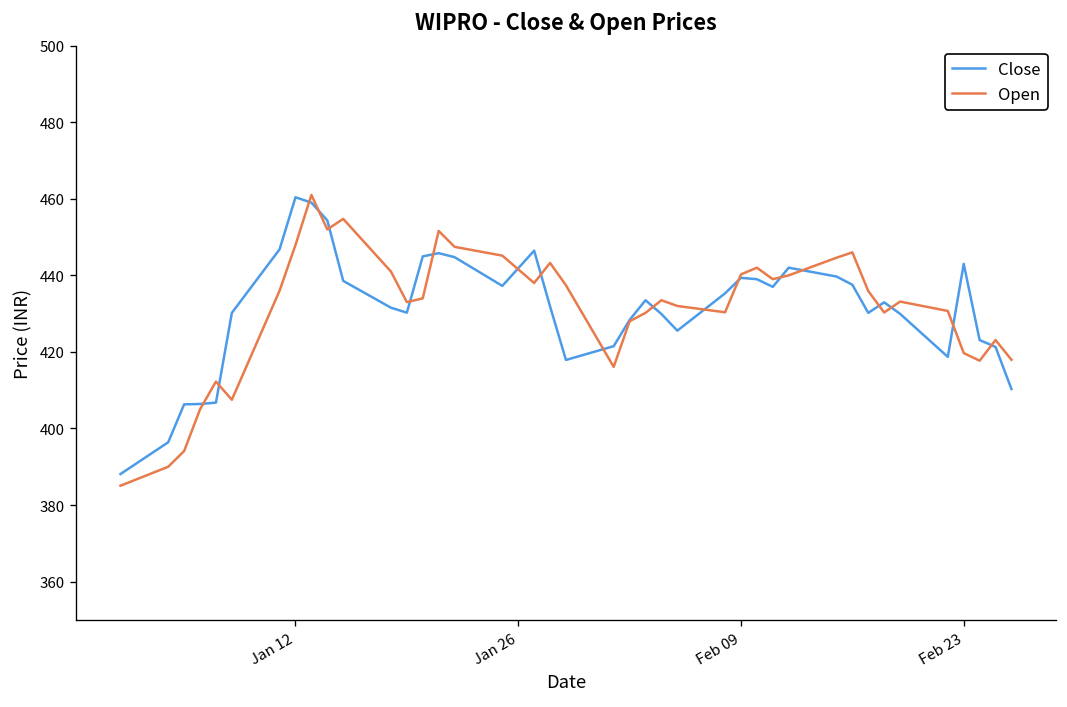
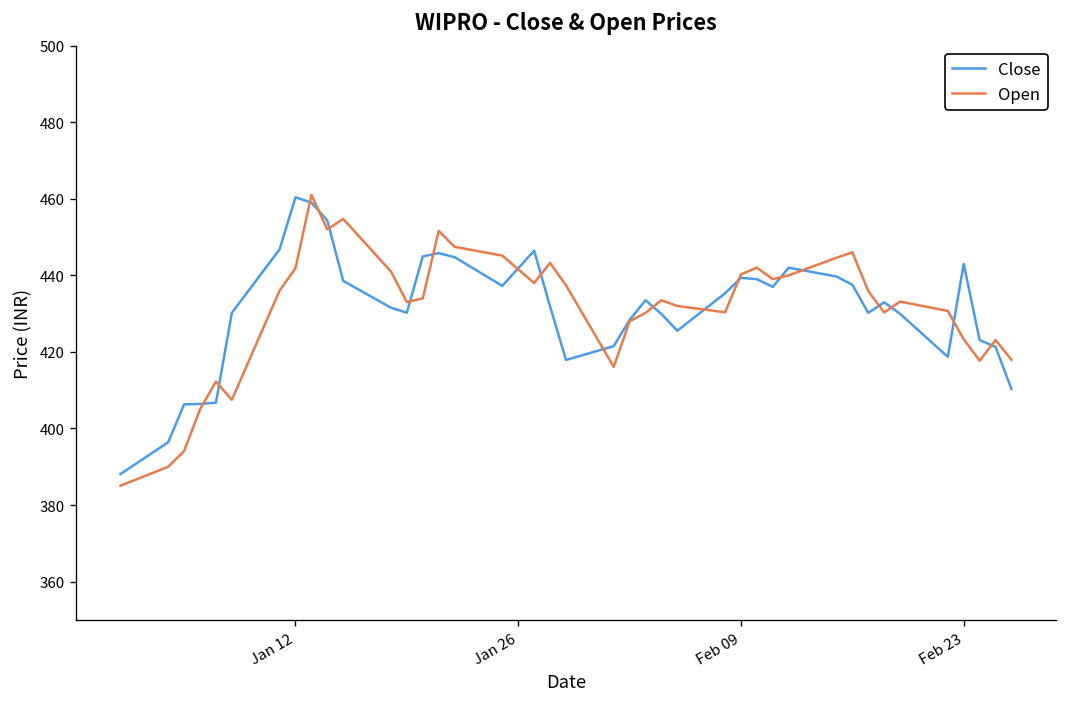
Open, Jan 12: 448 -> 442
Open, Feb 23: 420 -> 423
